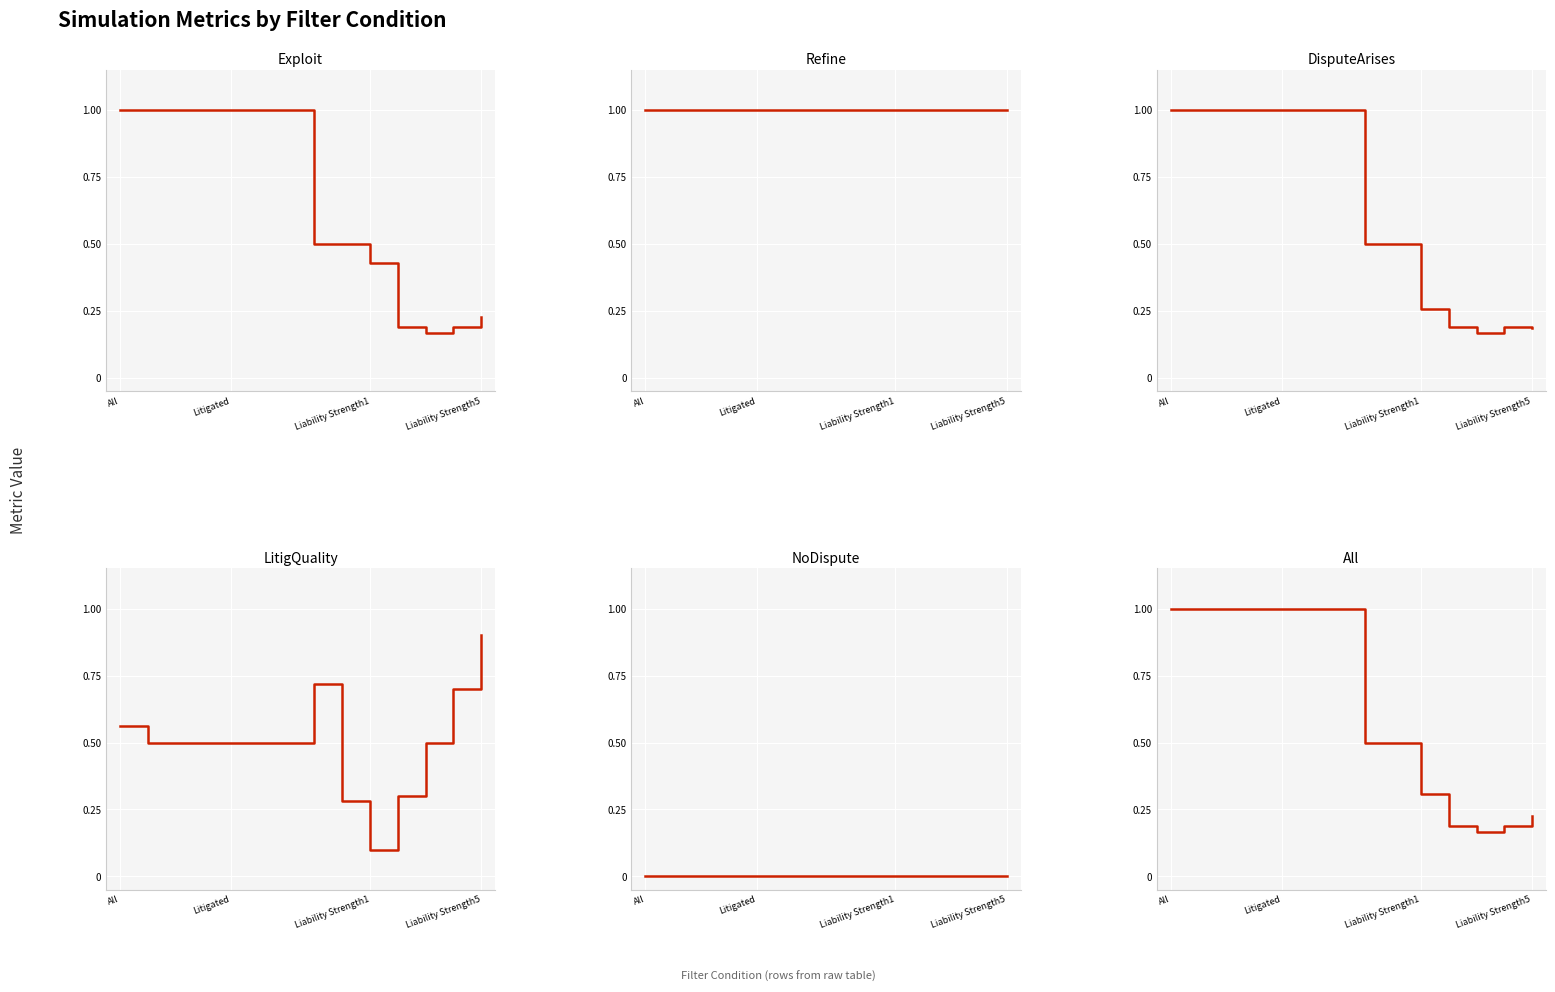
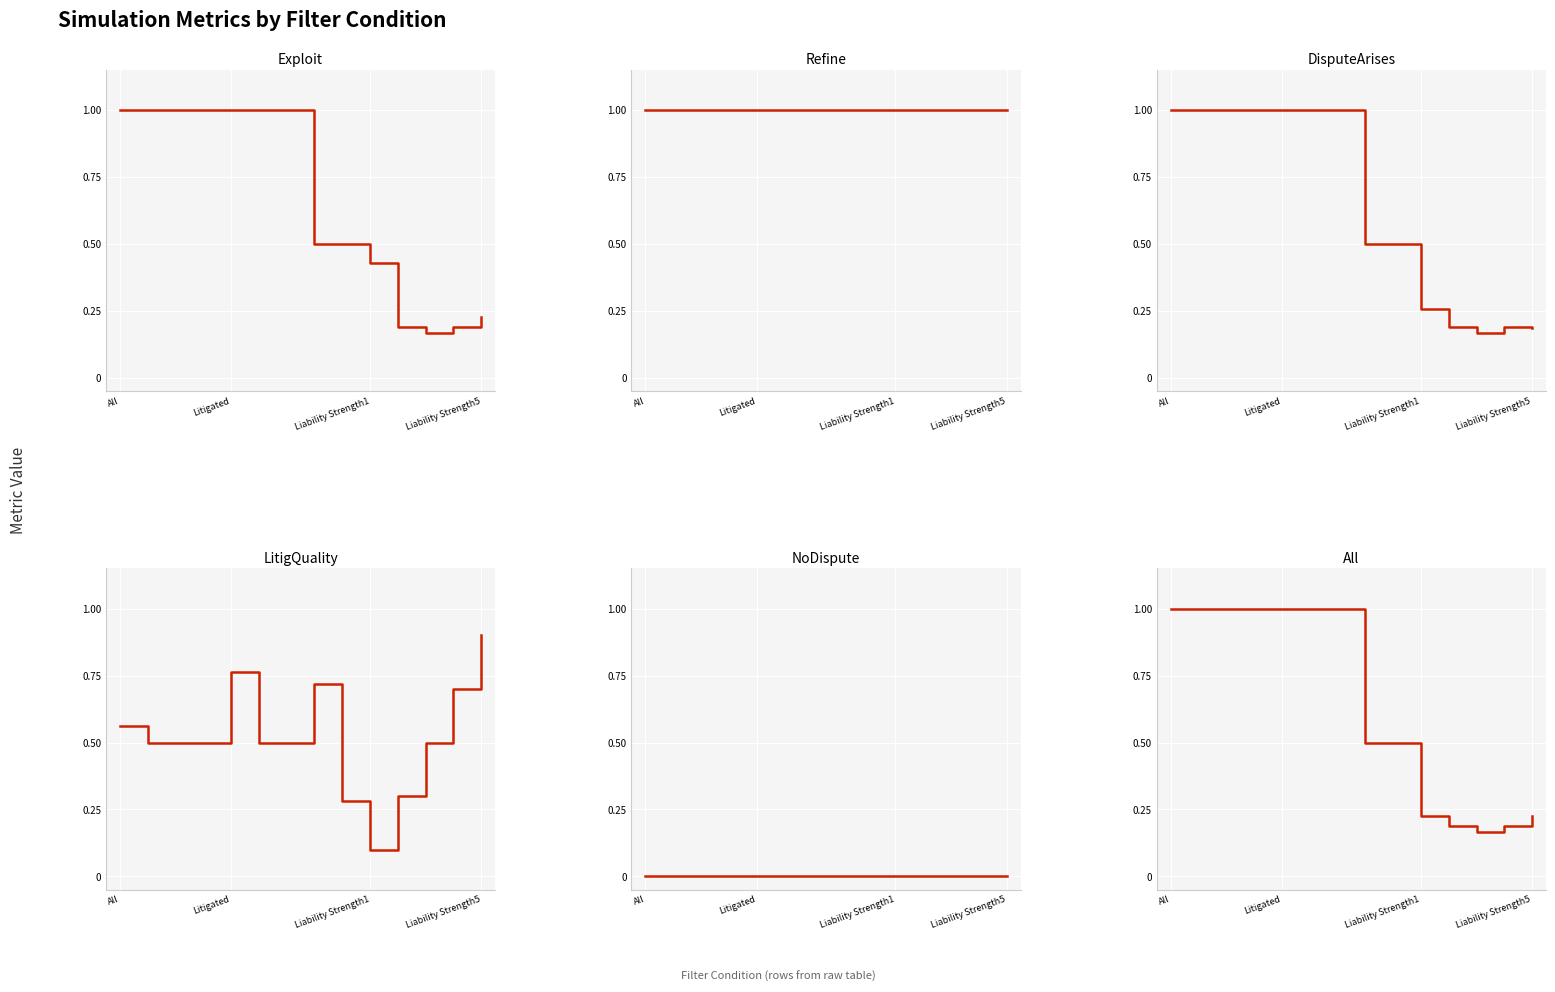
LitigQuality, Litigated: 0.50 -> 0.76
All, Liability Strength1: 0.31 -> 0.23
